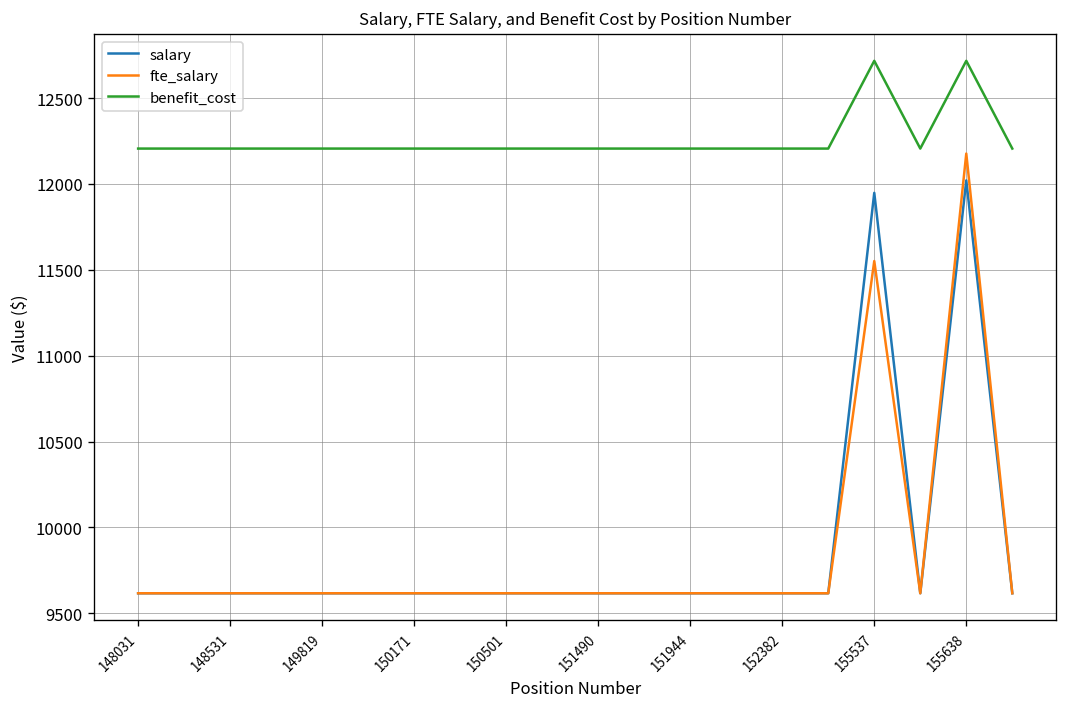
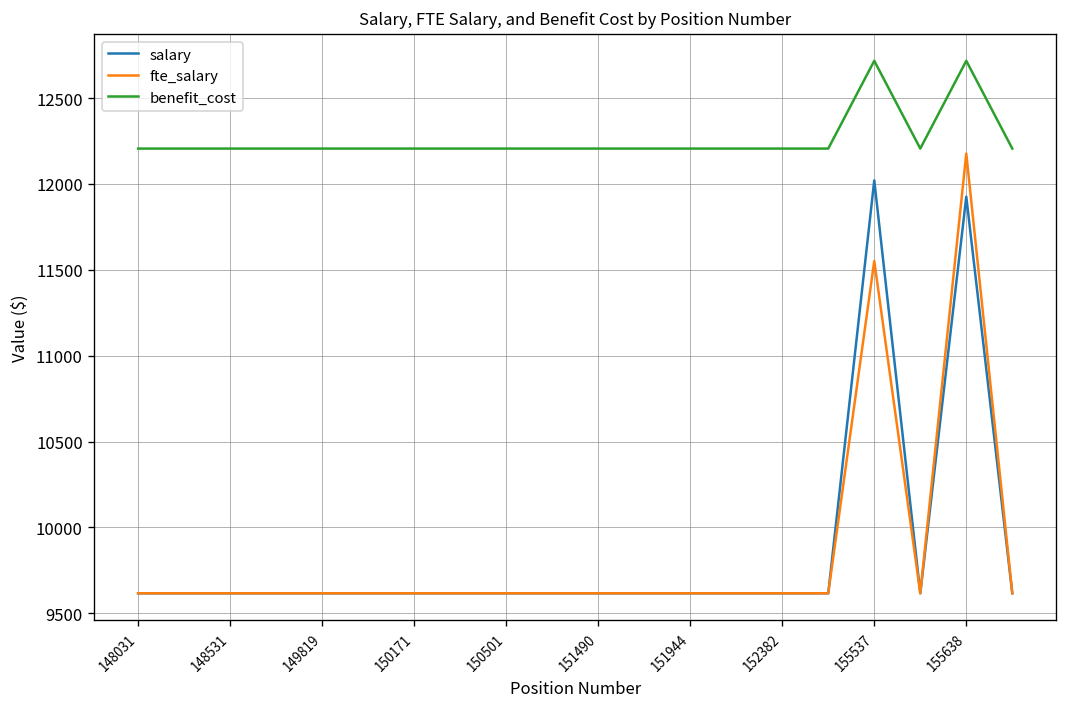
salary, 155537: 11950 -> 12020
salary, 155638: 12020 -> 11930
